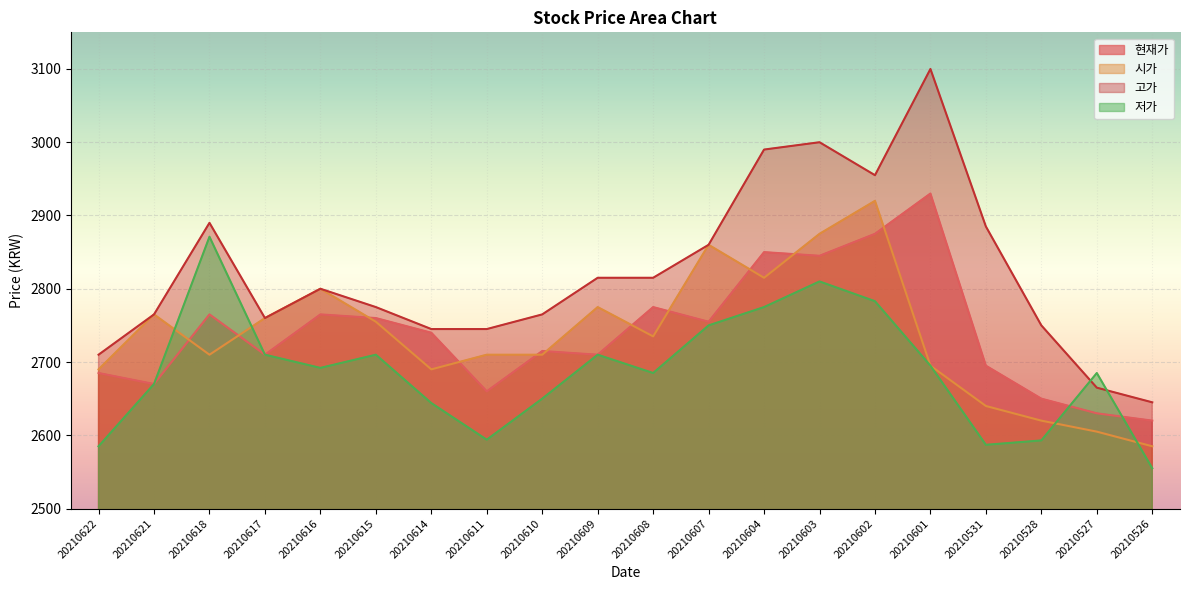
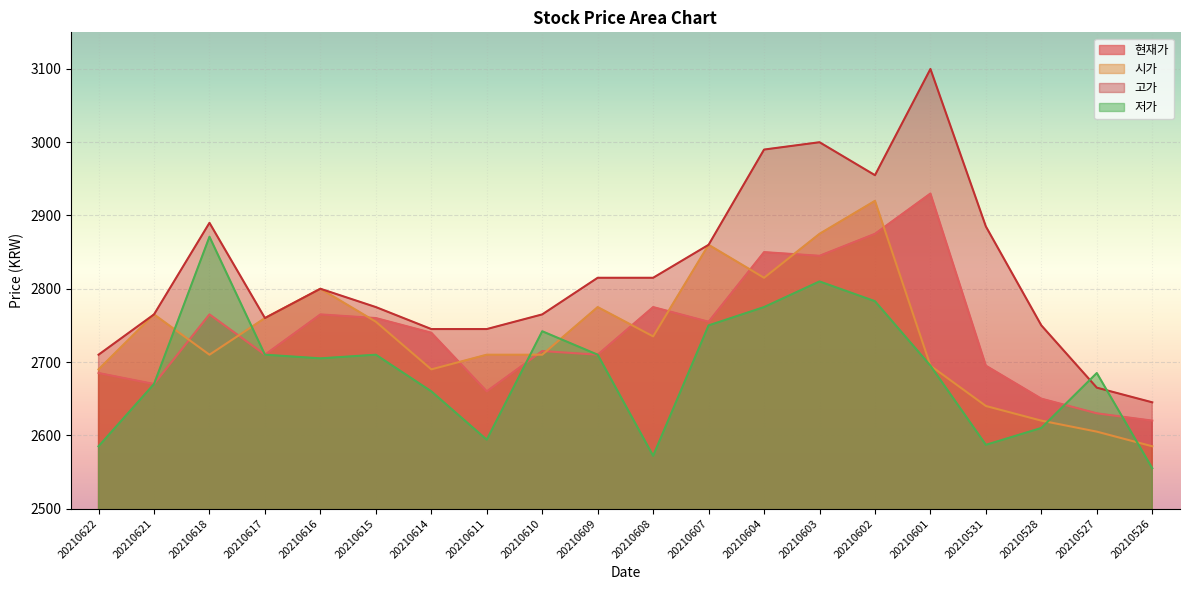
저가, 20210616: 2690 -> 2710
저가, 20210614: 2640 -> 2660
저가, 20210610: 2650 -> 2740
저가, 20210608: 2690 -> 2570
저가, 20210528: 2590 -> 2610
